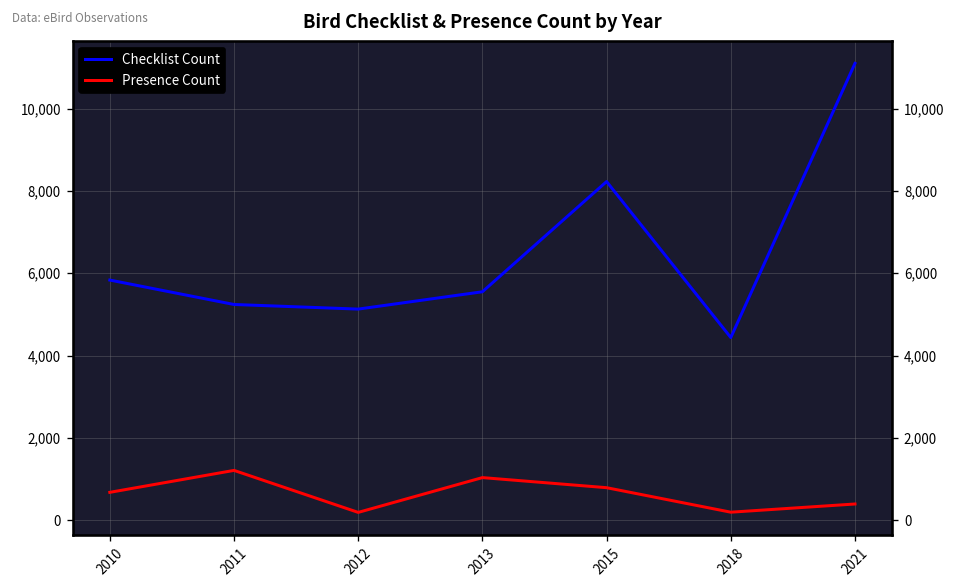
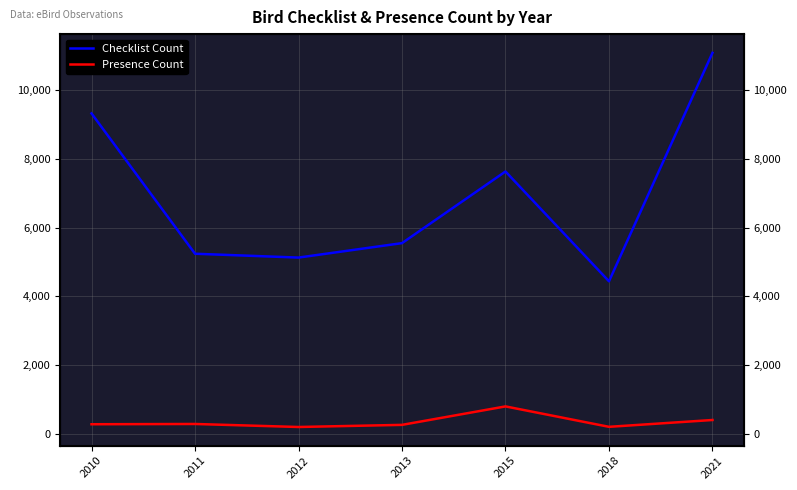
Checklist Count, 2010: 5,800 -> 9,300
Presence Count, 2010: 700 -> 300
Presence Count, 2011: 1,200 -> 300
Presence Count, 2013: 1,000 -> 300
Checklist Count, 2015: 8,200 -> 7,600
